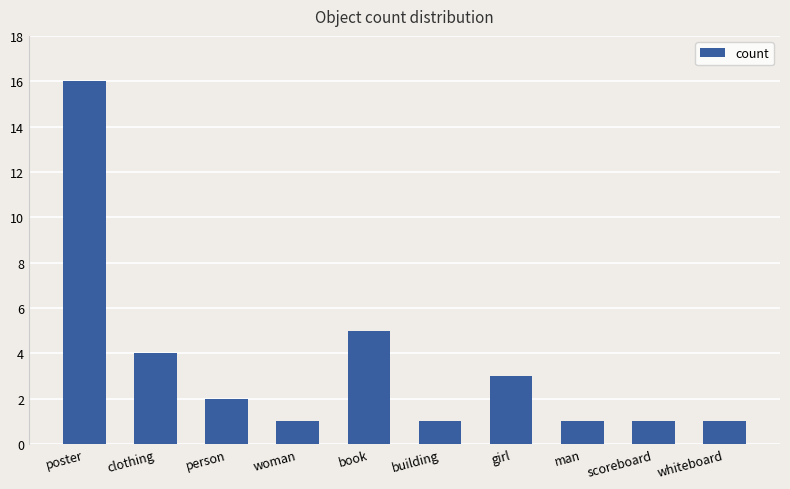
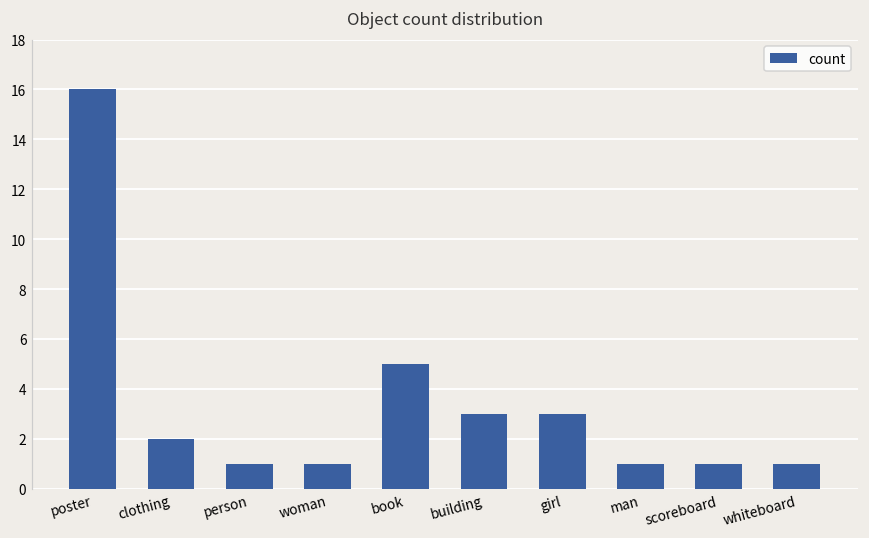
clothing: 4 -> 2
person: 2 -> 1
building: 1 -> 3
